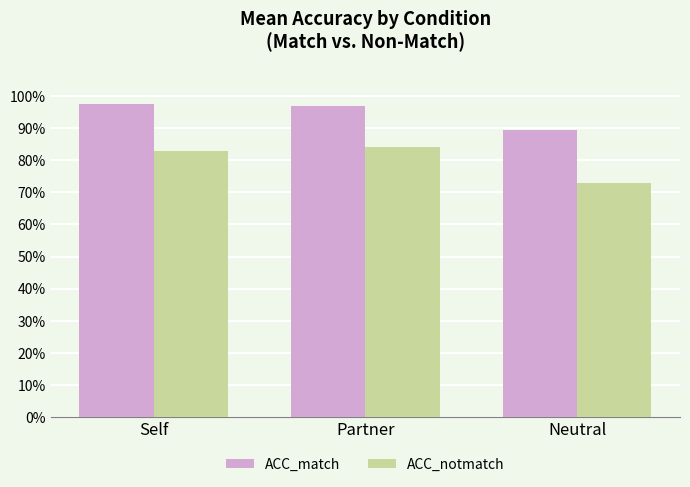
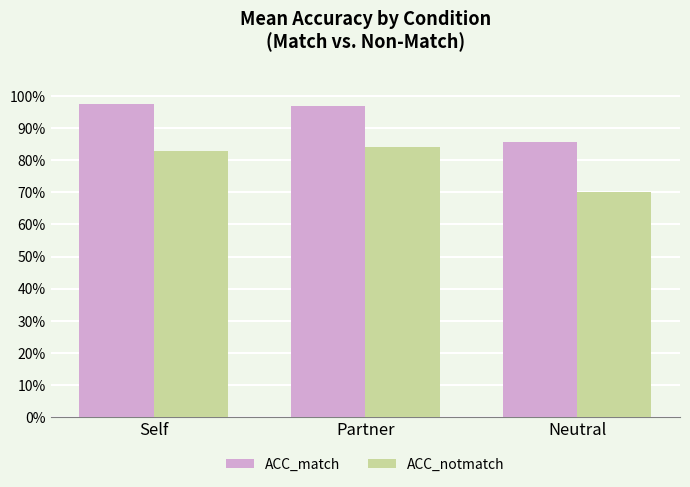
ACC_match, Neutral: 90% -> 86%
ACC_notmatch, Neutral: 73% -> 70%
